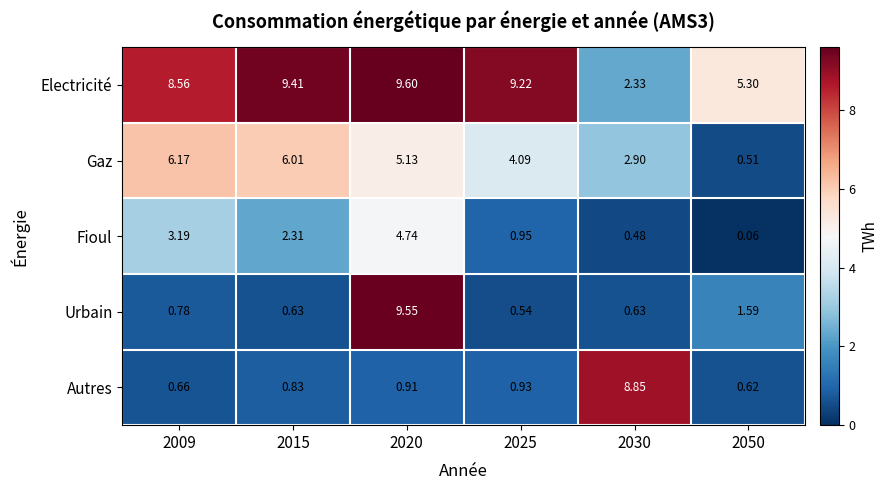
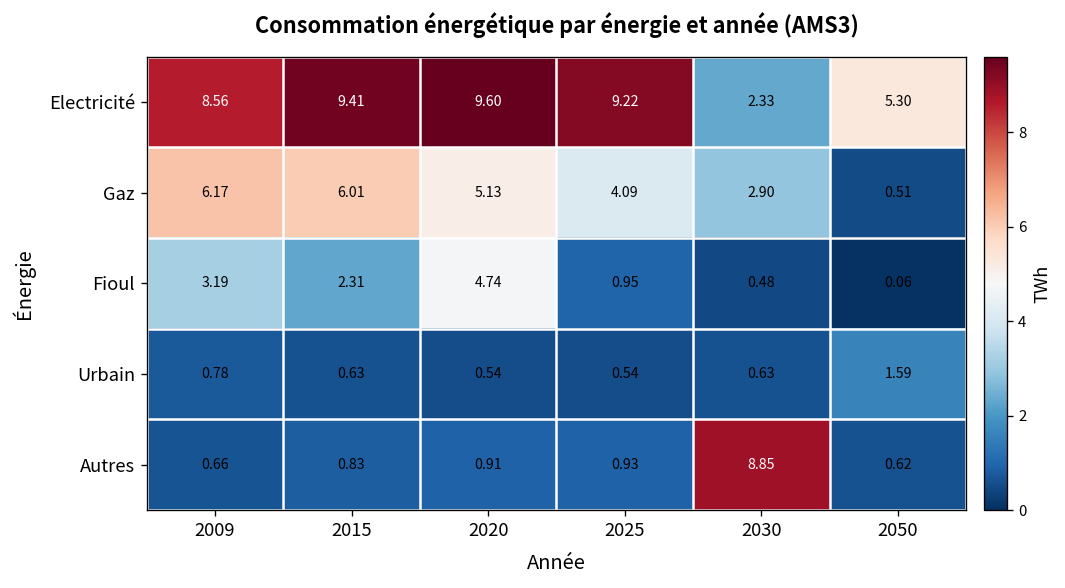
Urbain, 2020: 9.55 -> 0.54
